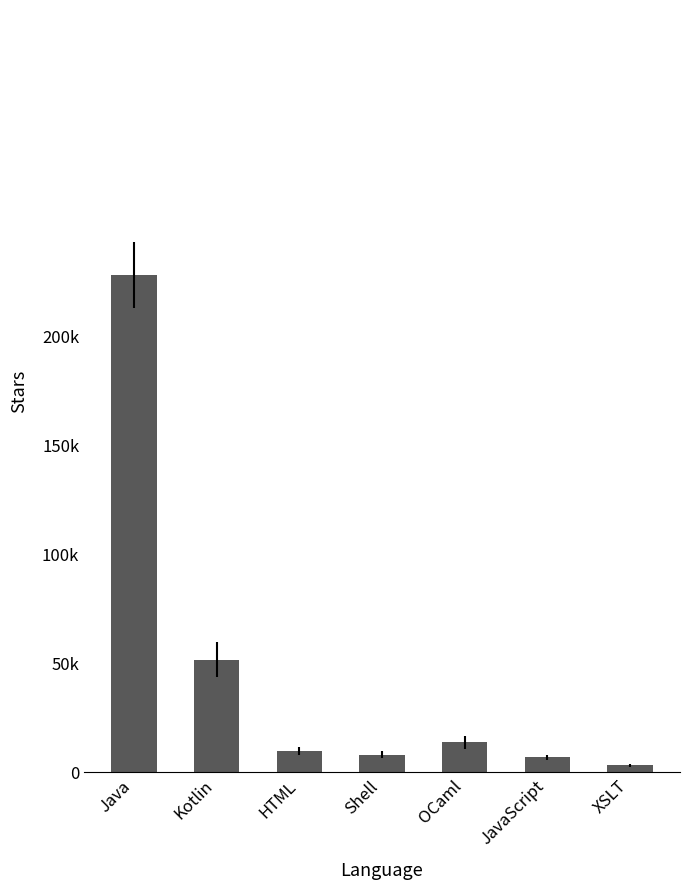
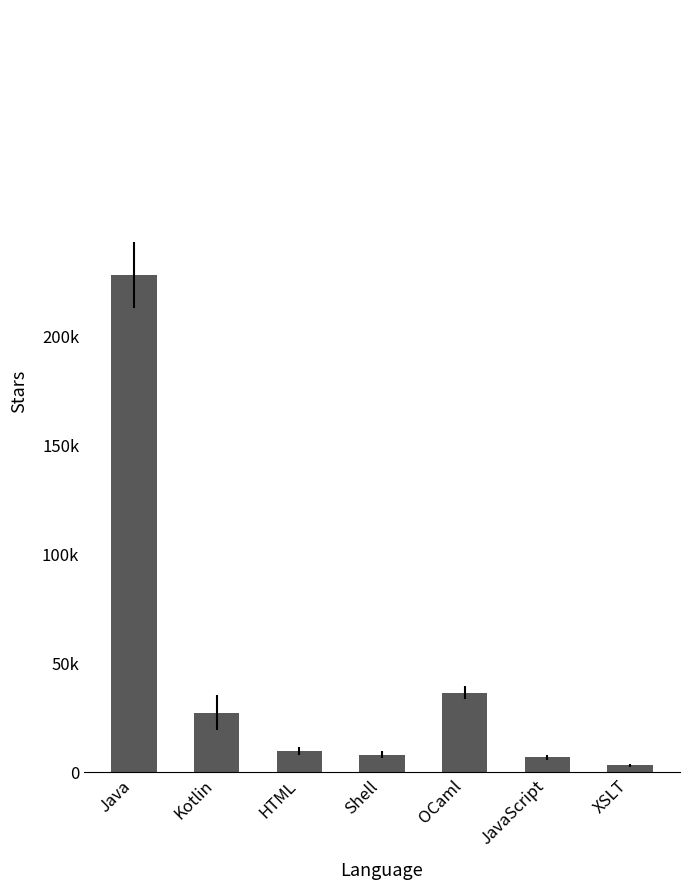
Kotlin: 51000 -> 27000
OCaml: 14000 -> 36000
